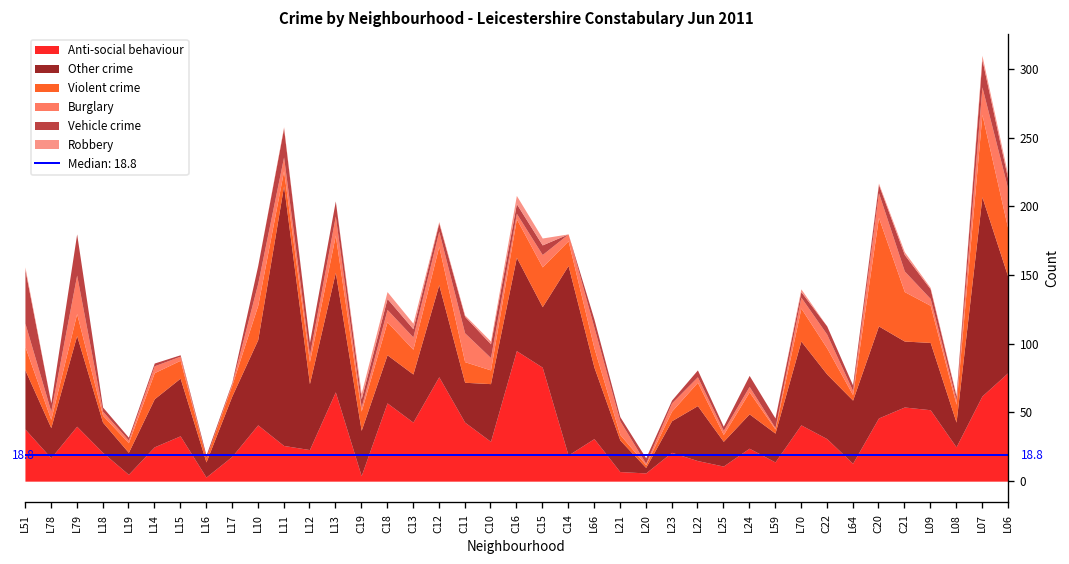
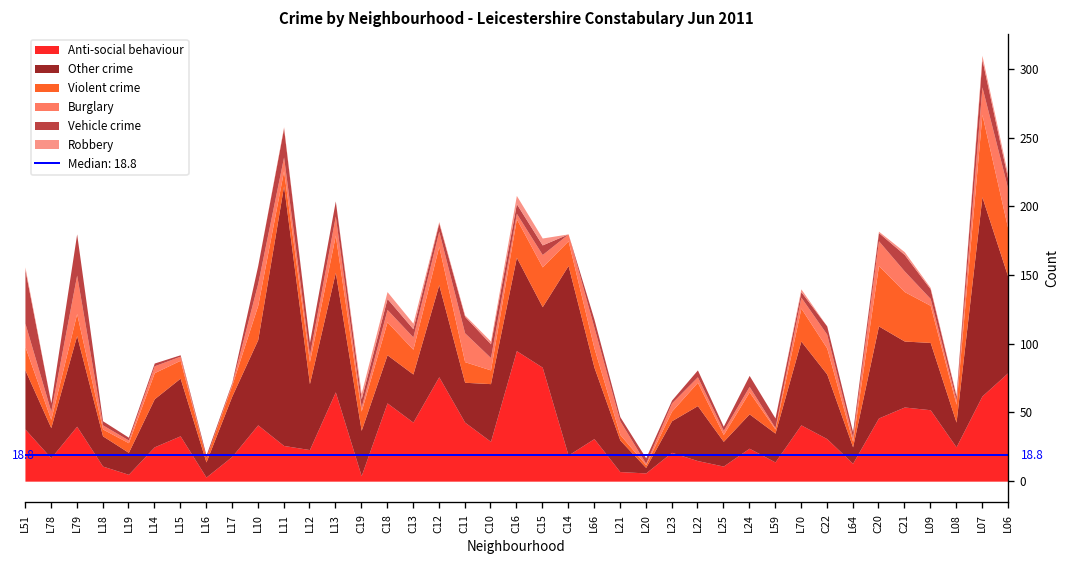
Anti-social behaviour, L18: 21 -> 11
Other crime, L64: 46 -> 12
Violent crime, C20: 79 -> 44
